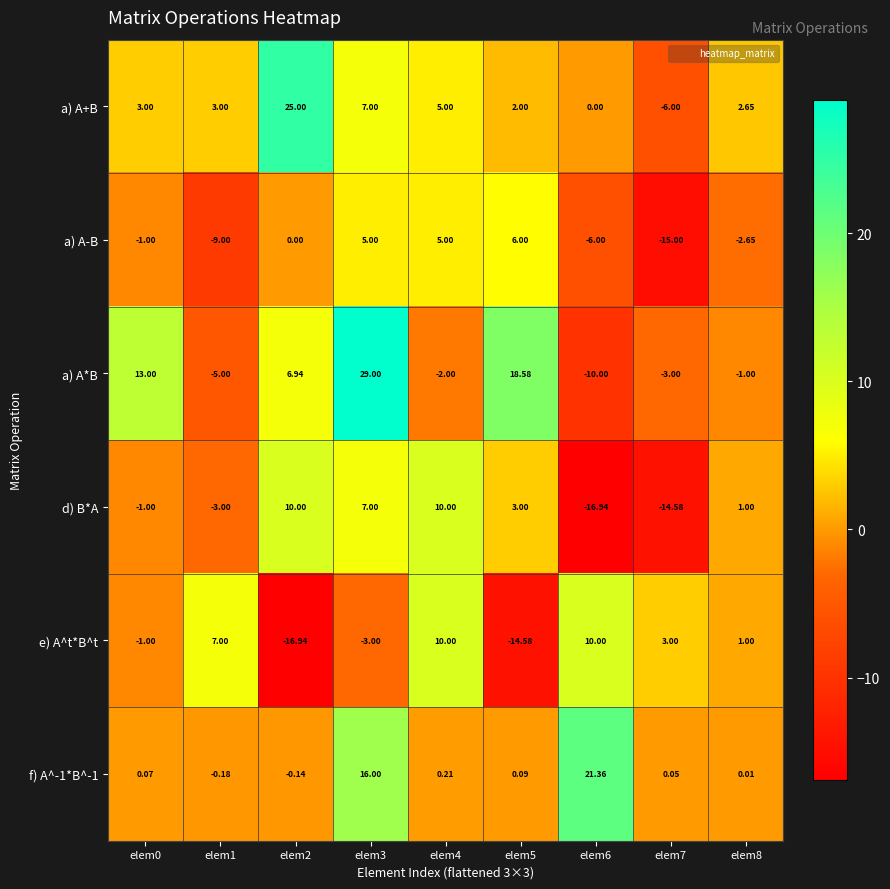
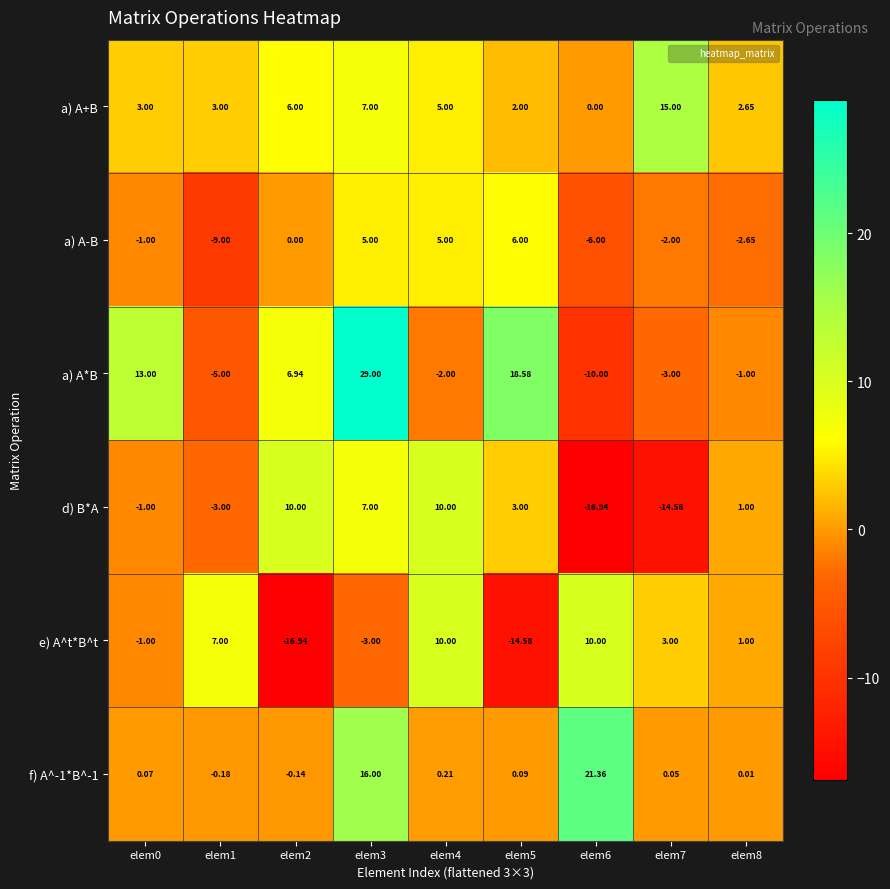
a) A+B, elem2: 25.00 -> 6.00
a) A+B, elem7: -6.00 -> 15.00
a) A-B, elem7: -15.00 -> -2.00
